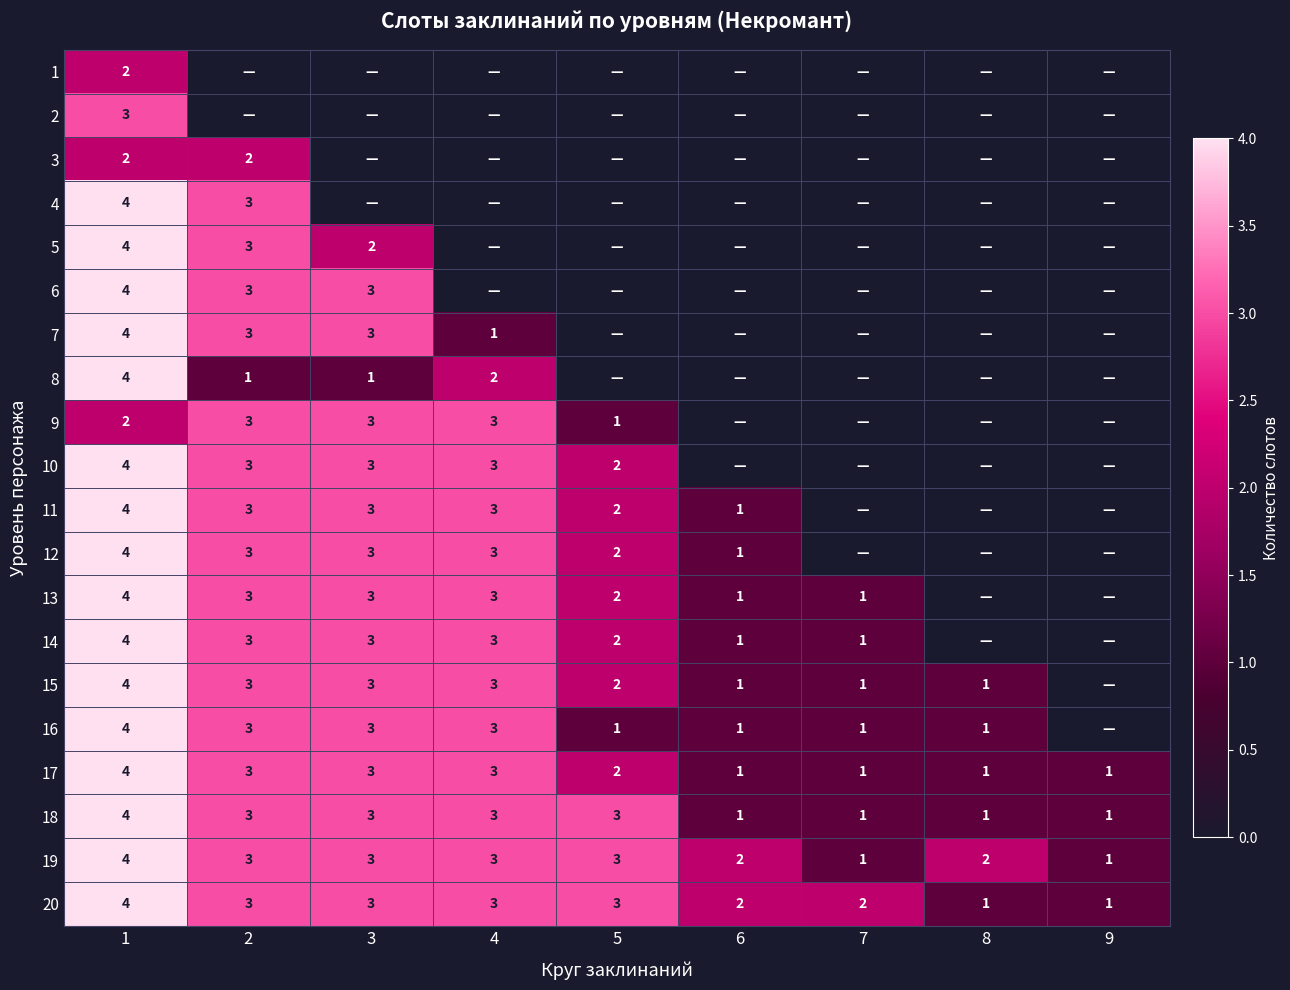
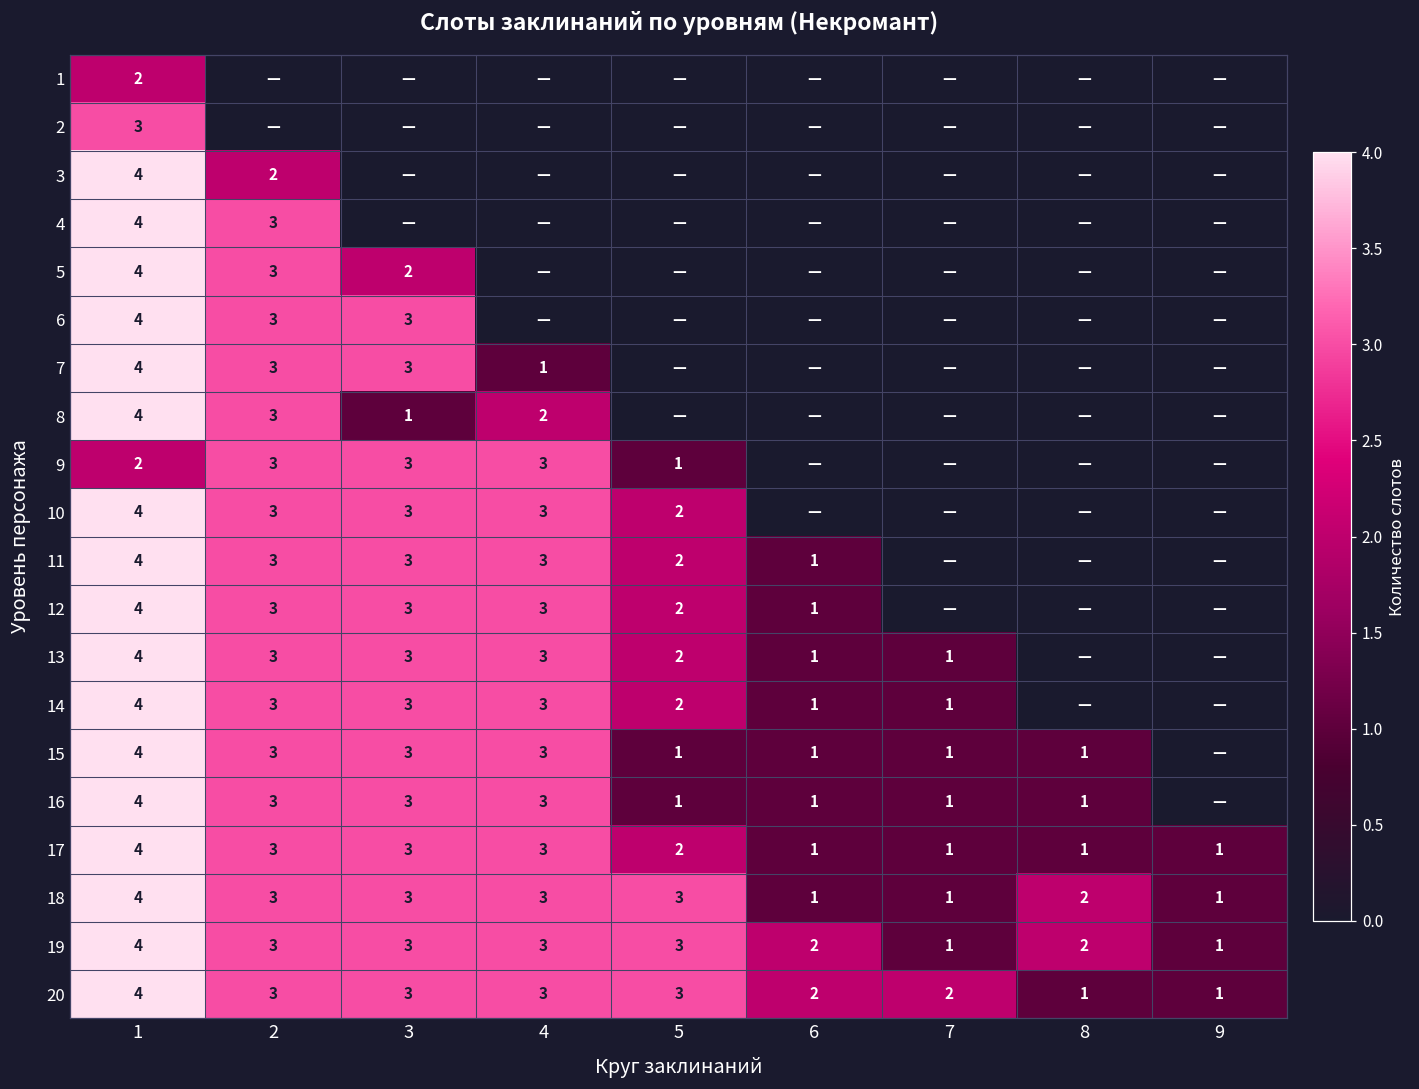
3, 1: 2 -> 4
8, 2: 1 -> 3
15, 5: 2 -> 1
18, 8: 1 -> 2
